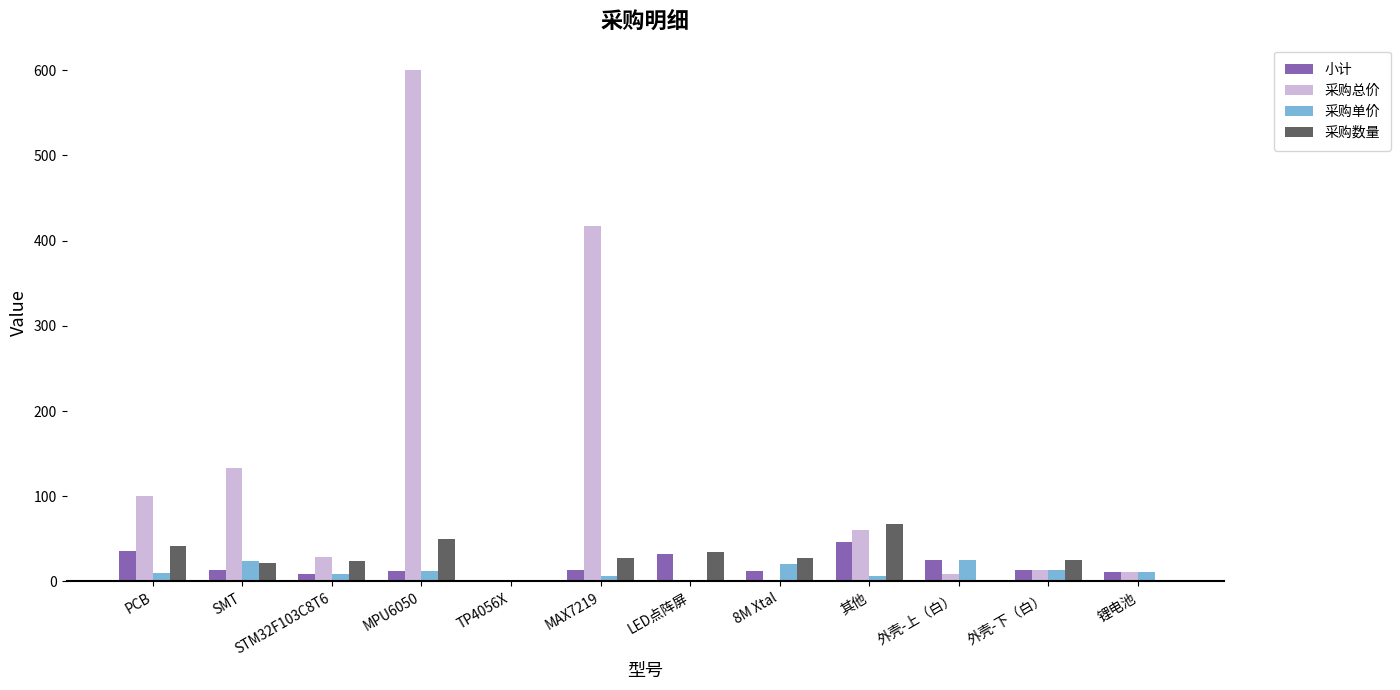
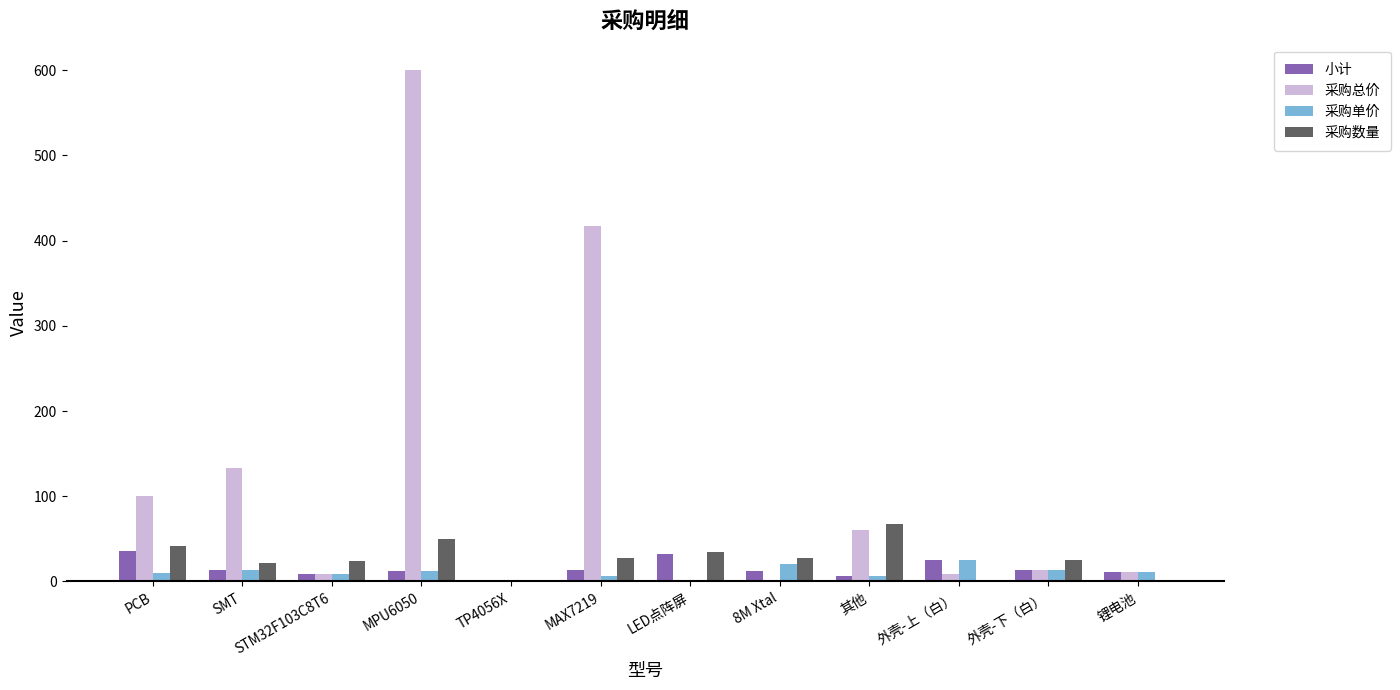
采购单价, SMT: 20 -> 10
采购总价, STM32F103C8T6: 30 -> 10
小计, 其他: 50 -> 10
